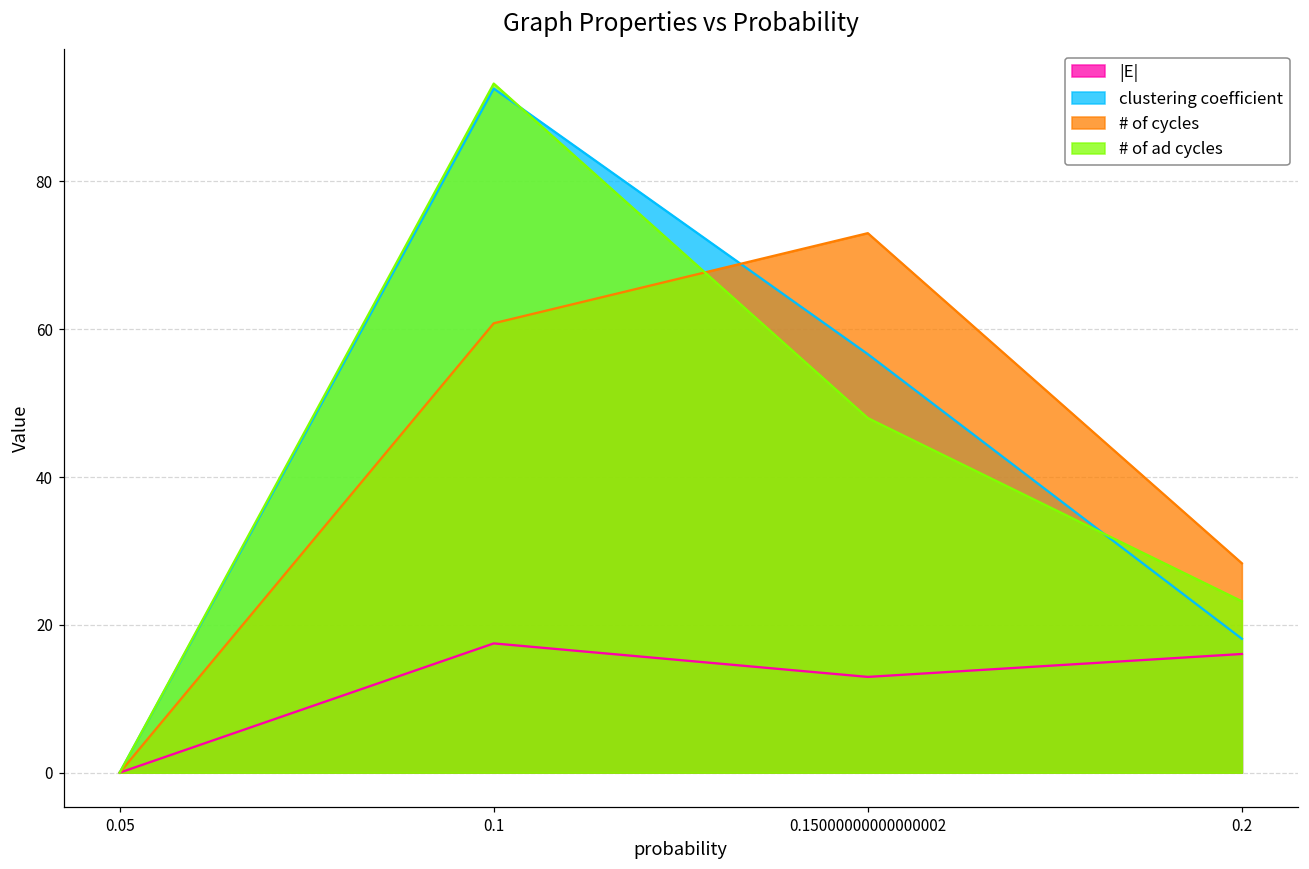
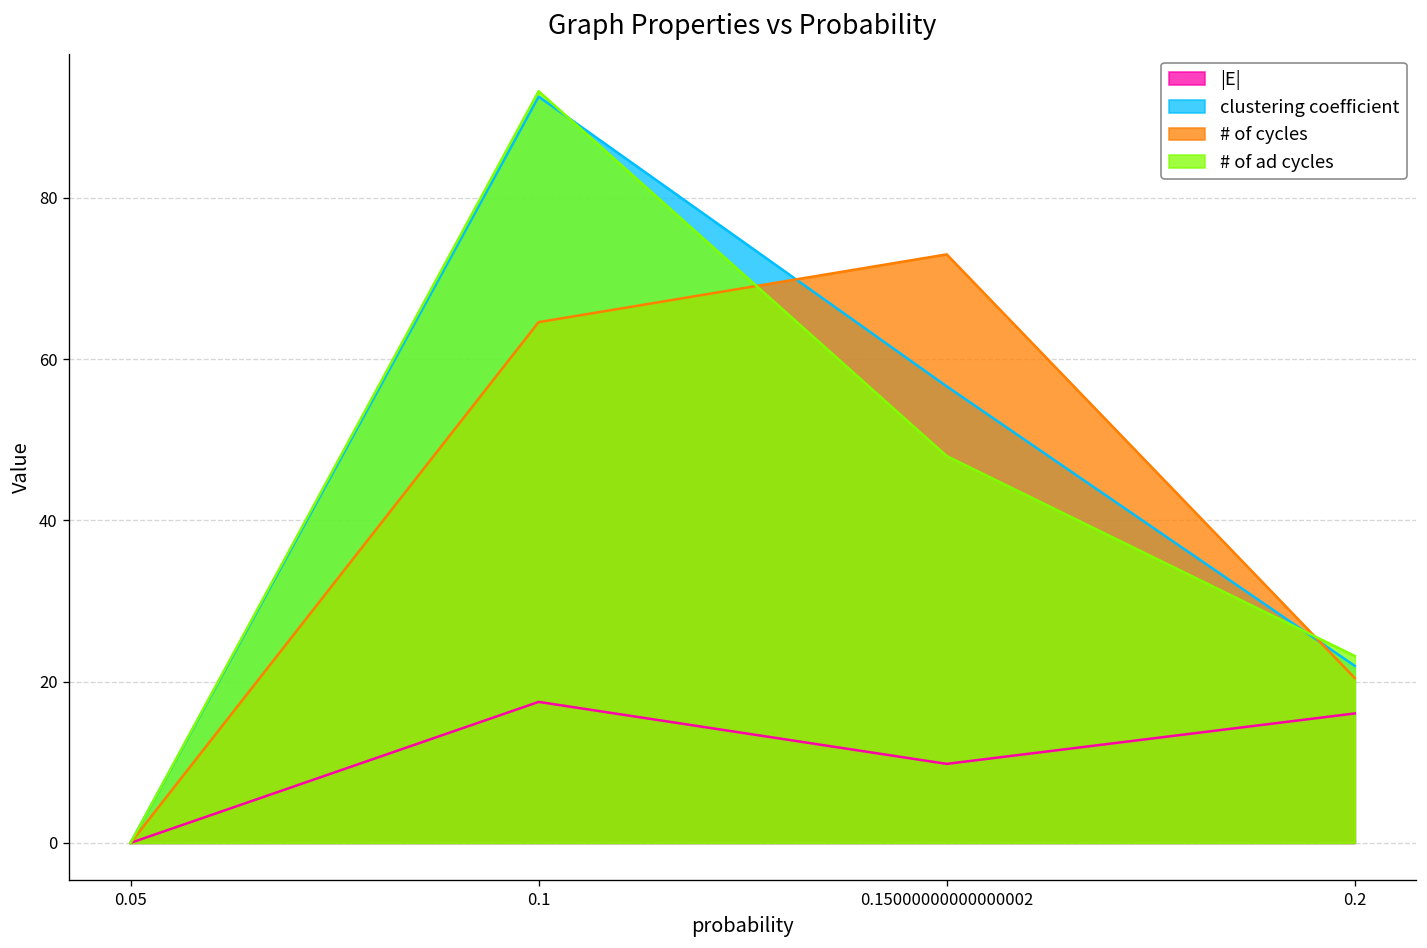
# of cycles, 0.1: 61 -> 65
|E|, 0.15000000000000002: 13 -> 10
clustering coefficient, 0.2: 18 -> 22
# of cycles, 0.2: 28 -> 20
